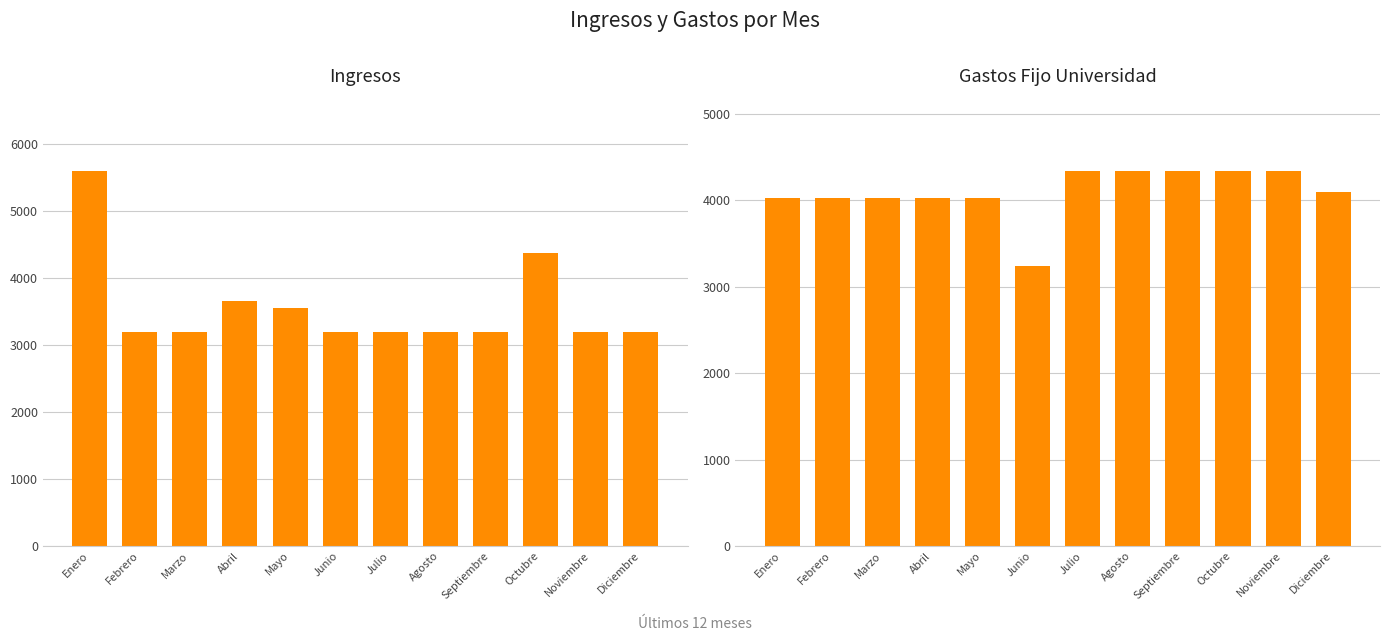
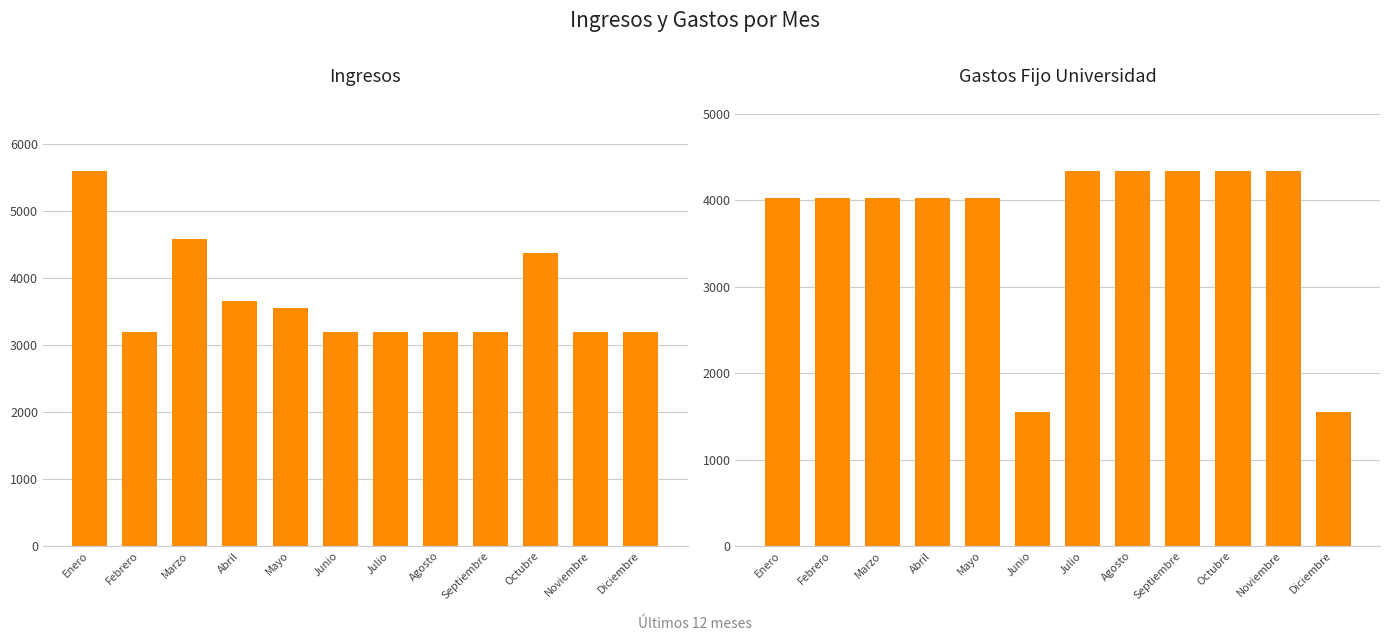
Ingresos, Marzo: 3200 -> 4600
Gastos Fijo Universidad, Junio: 3200 -> 1600
Gastos Fijo Universidad, Diciembre: 4100 -> 1600
